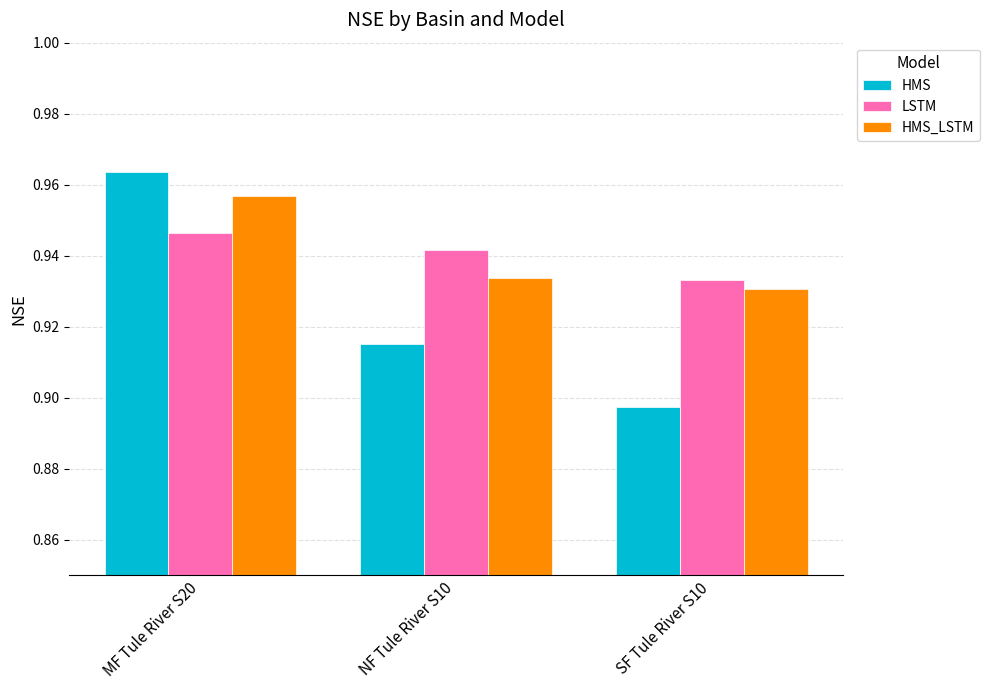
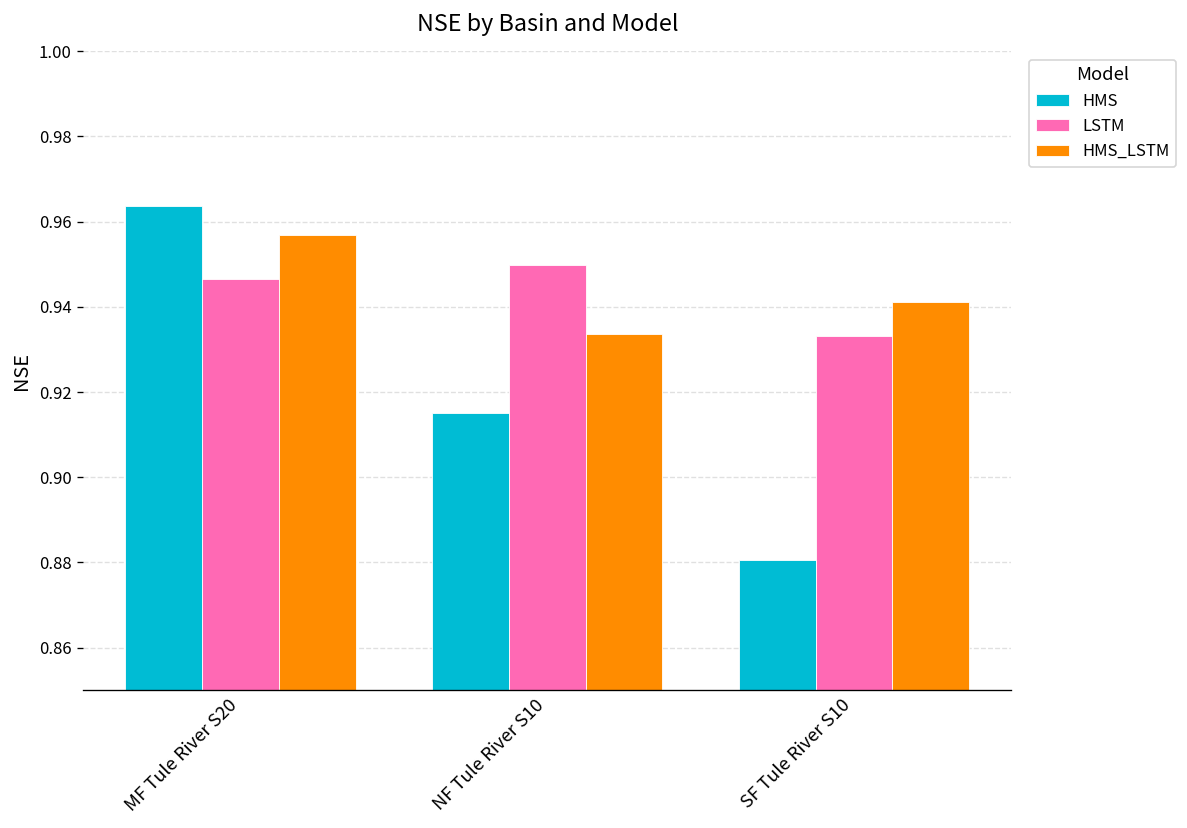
LSTM, NF Tule River S10: 0.942 -> 0.950
HMS, SF Tule River S10: 0.898 -> 0.881
HMS_LSTM, SF Tule River S10: 0.931 -> 0.941
